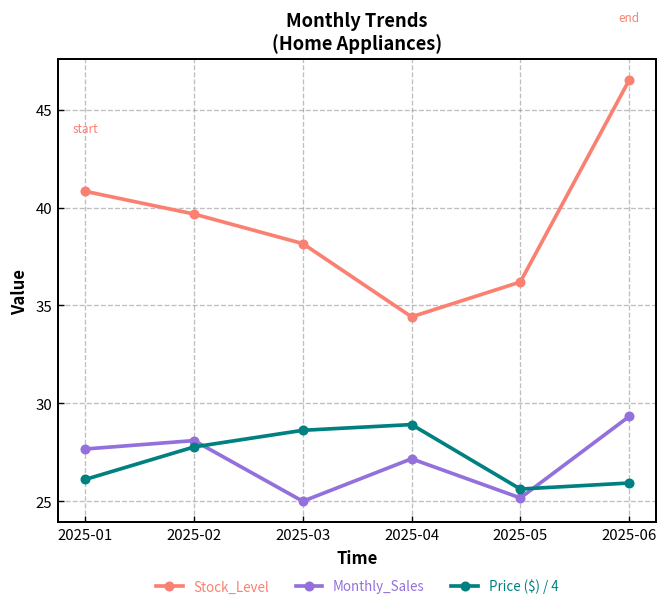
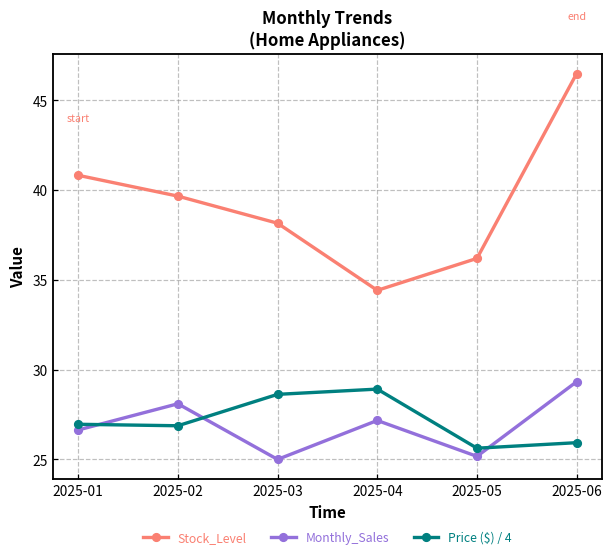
Monthly_Sales, 2025-01: 27.7 -> 26.6
Price ($) / 4, 2025-01: 26.1 -> 27.0
Price ($) / 4, 2025-02: 27.8 -> 26.9
